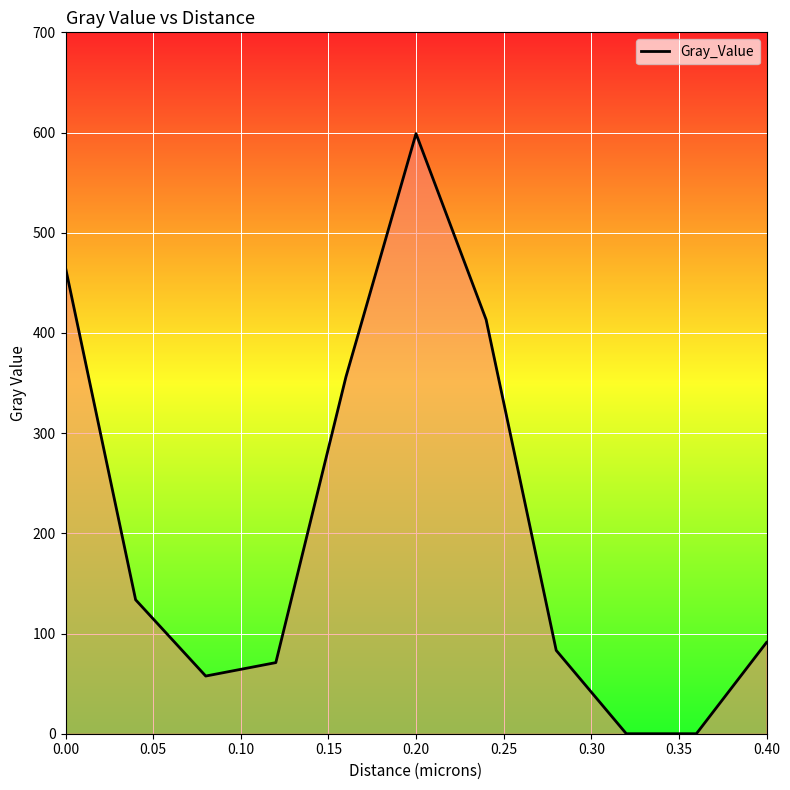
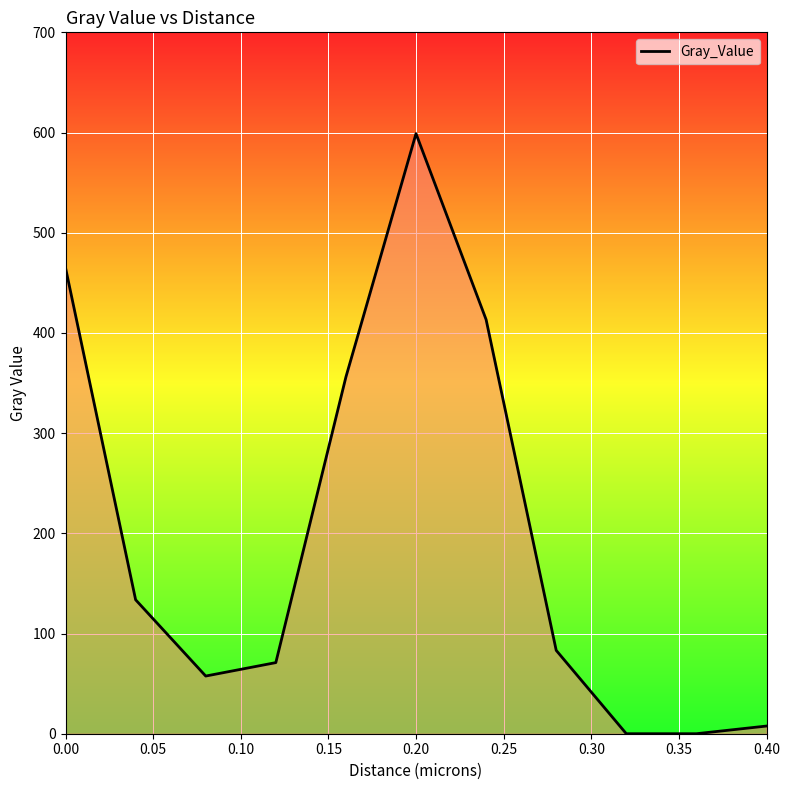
0.40: 91 -> 8
